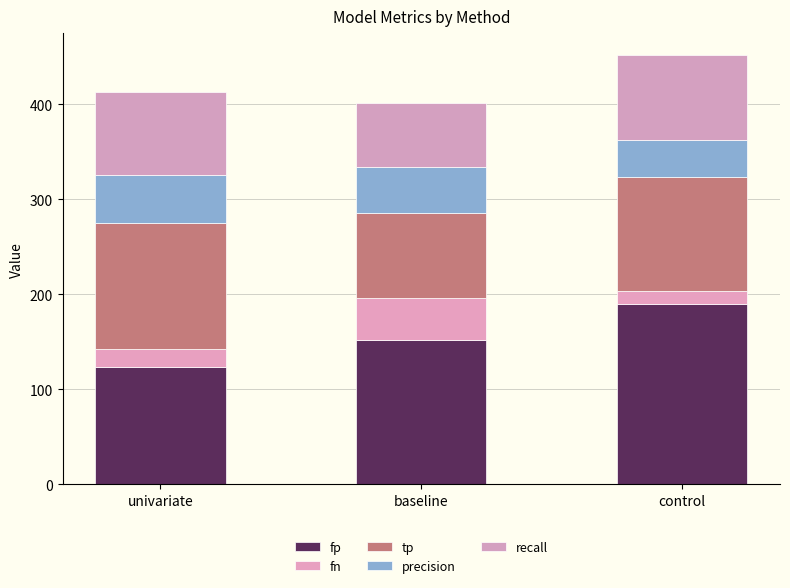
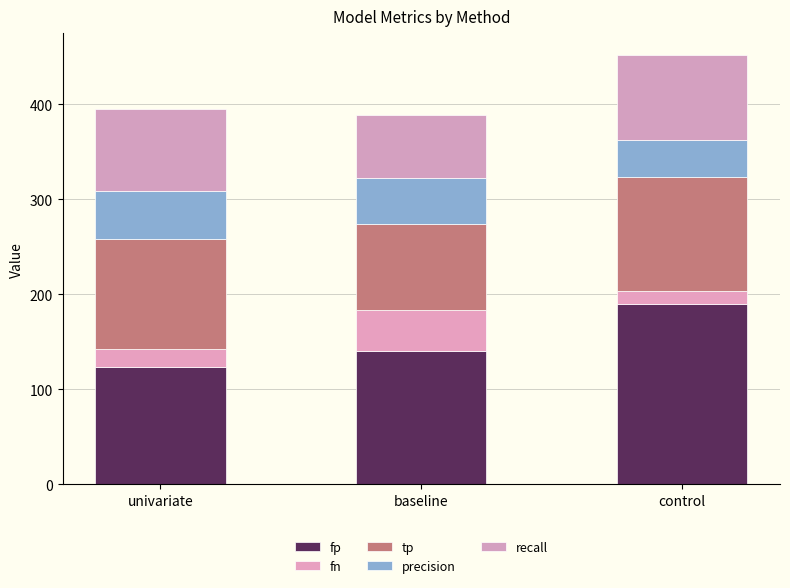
tp, univariate: 130 -> 120
fp, baseline: 150 -> 140
